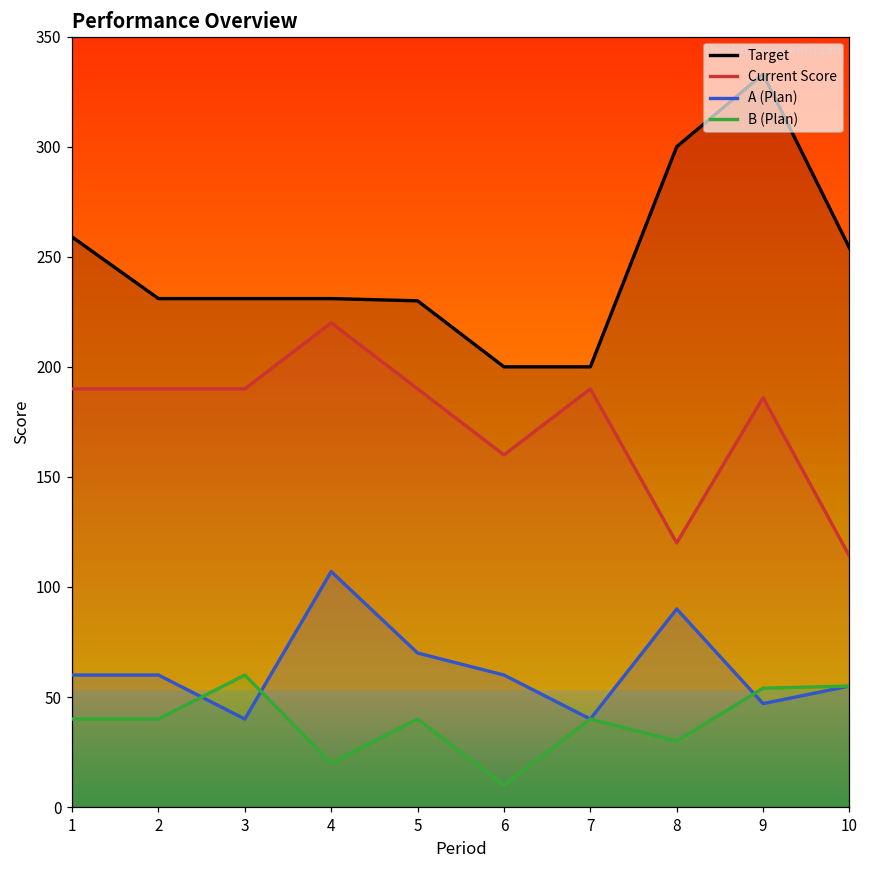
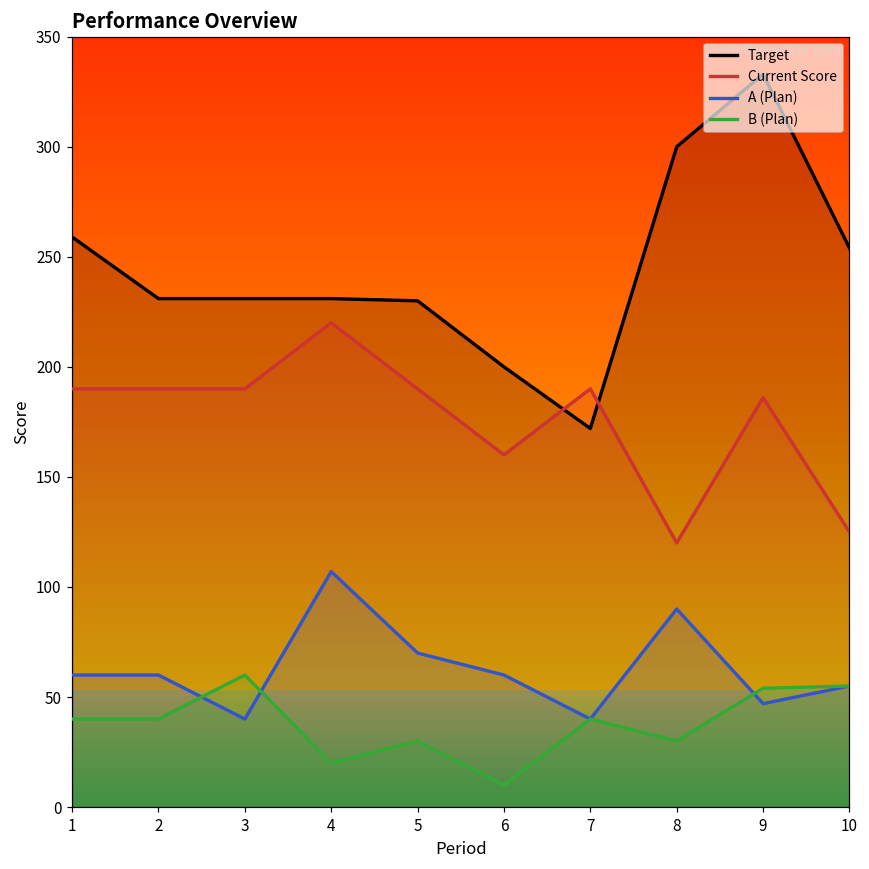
B (Plan), 5: 40 -> 30
Target, 7: 200 -> 172
Current Score, 10: 114 -> 125
